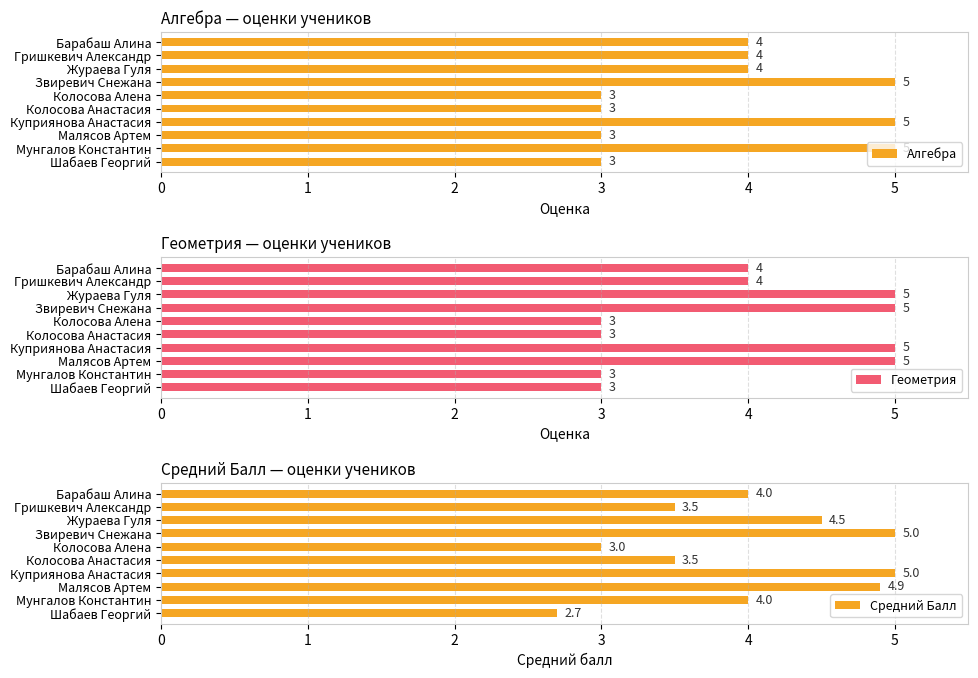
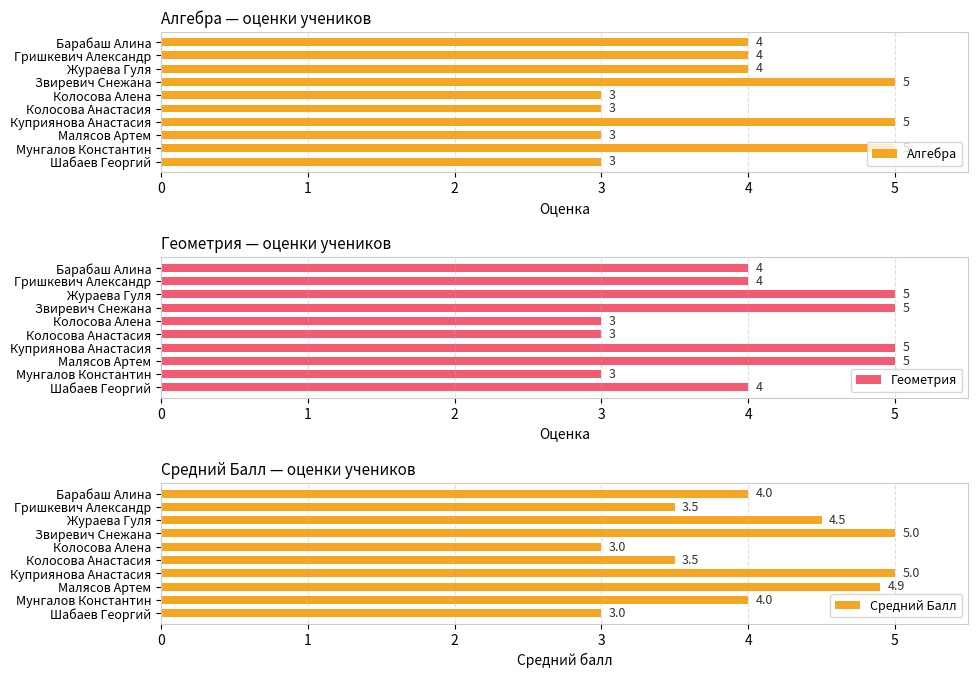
Геометрия — оценки учеников, Шабаев Георгий: 3 -> 4
Средний Балл — оценки учеников, Шабаев Георгий: 2.7 -> 3.0
